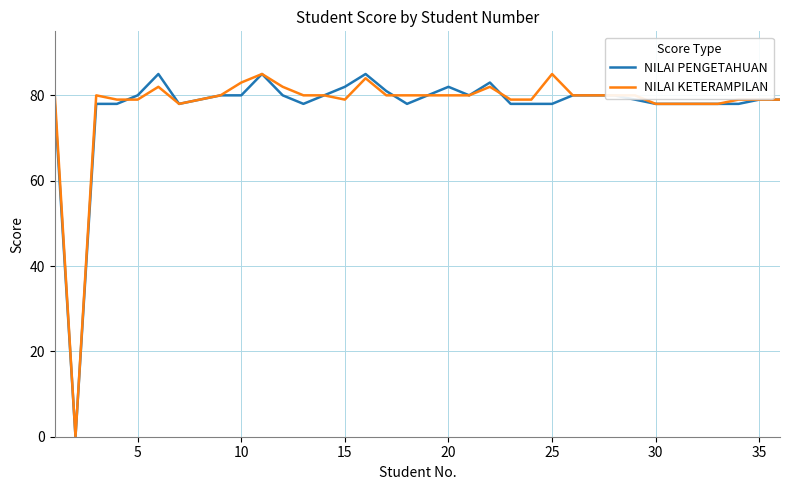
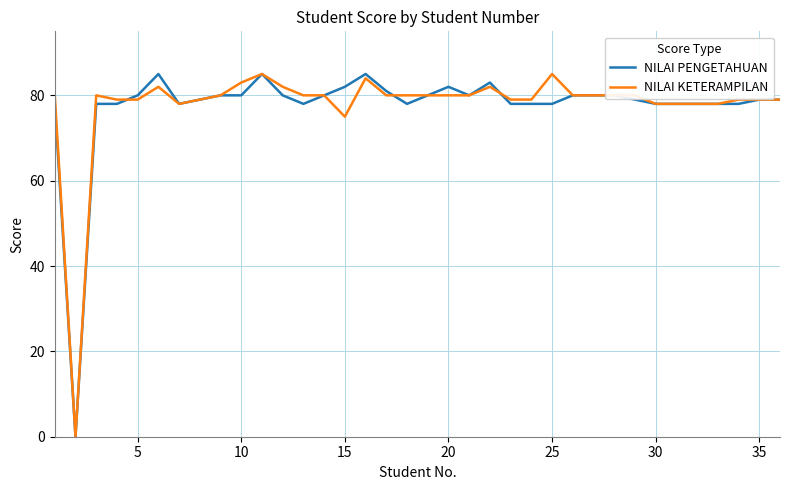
NILAI KETERAMPILAN, 15: 79 -> 75
